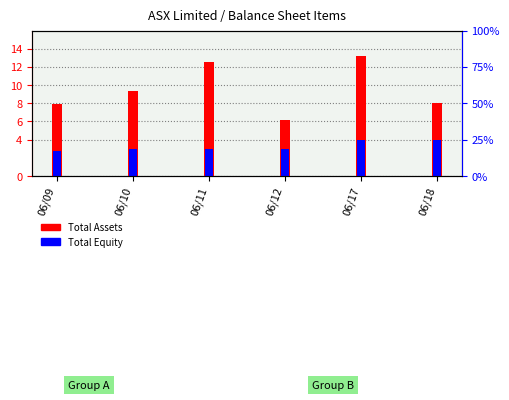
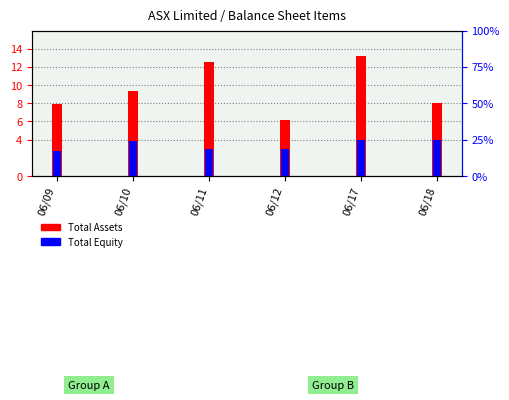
Total Equity, 06/10: 3 -> 4
